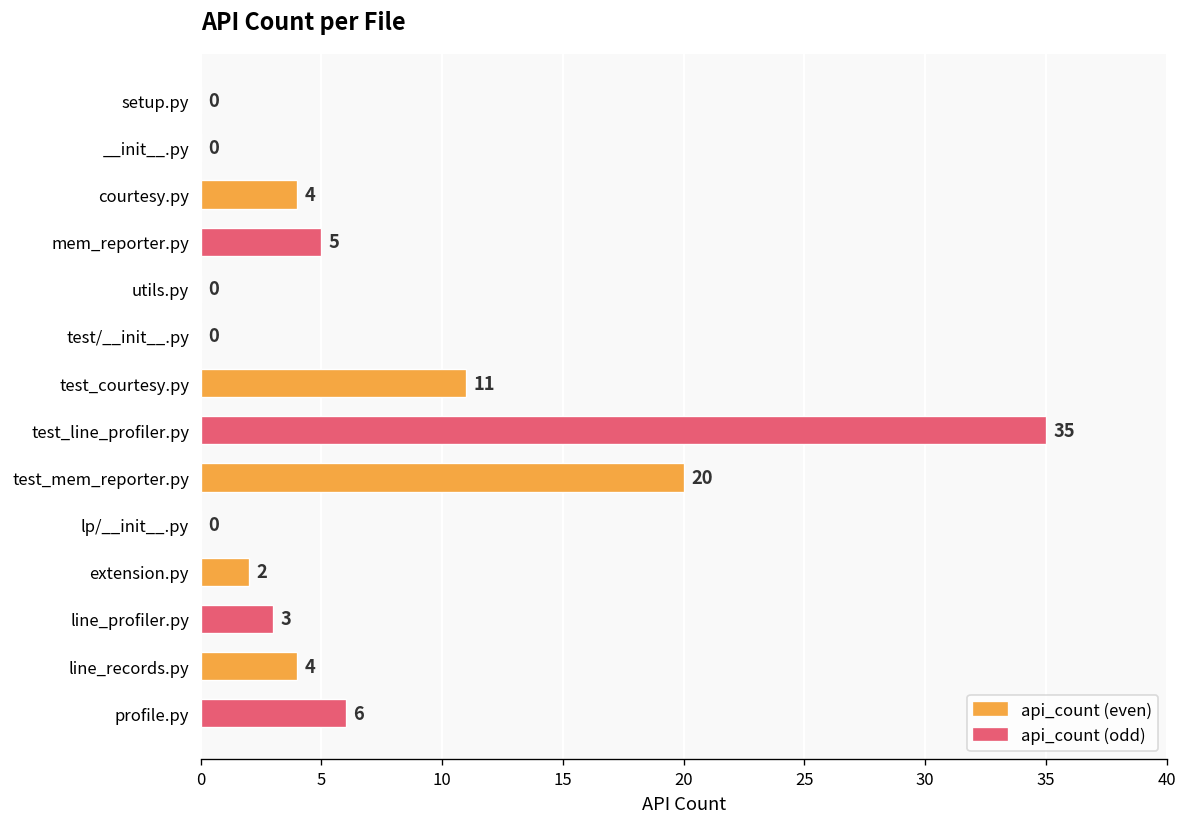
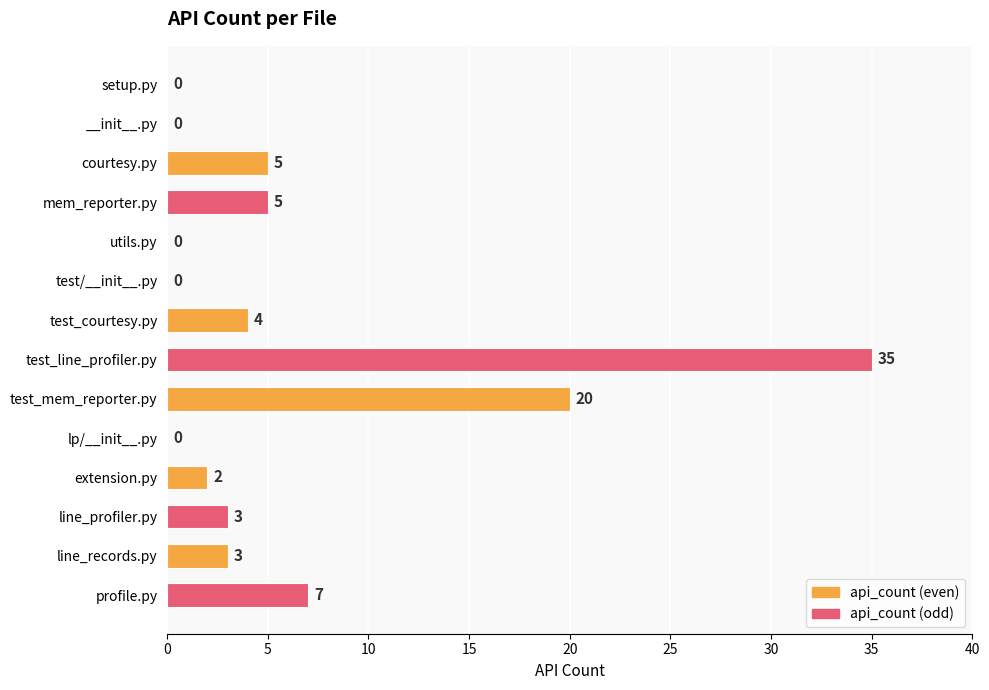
courtesy.py: 4 -> 5
test_courtesy.py: 11 -> 4
line_records.py: 4 -> 3
profile.py: 6 -> 7
